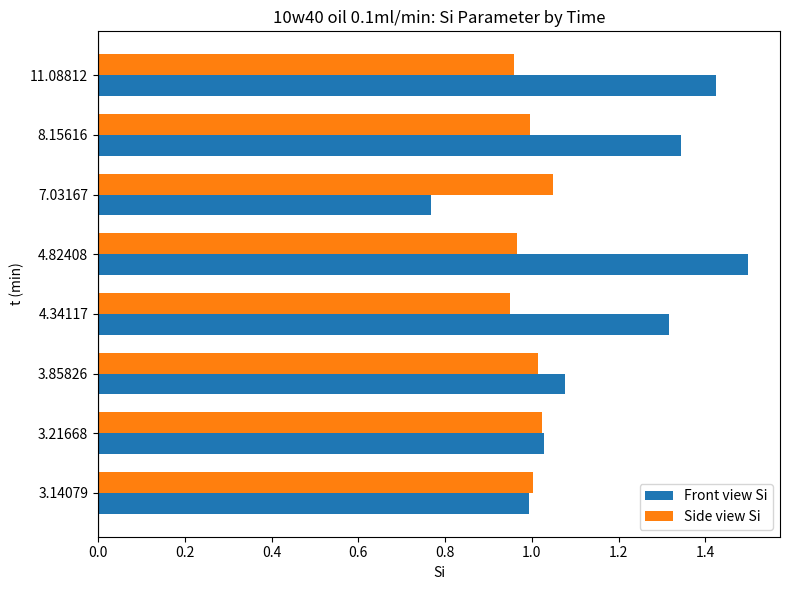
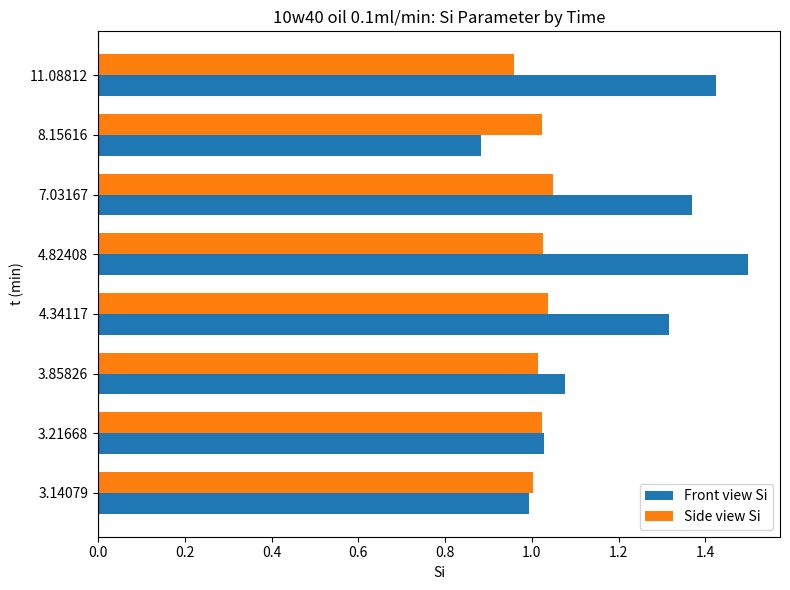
Side view Si, 8.15616: 1.00 -> 1.02
Front view Si, 8.15616: 1.34 -> 0.88
Front view Si, 7.03167: 0.77 -> 1.37
Side view Si, 4.82408: 0.97 -> 1.03
Side view Si, 4.34117: 0.95 -> 1.04
